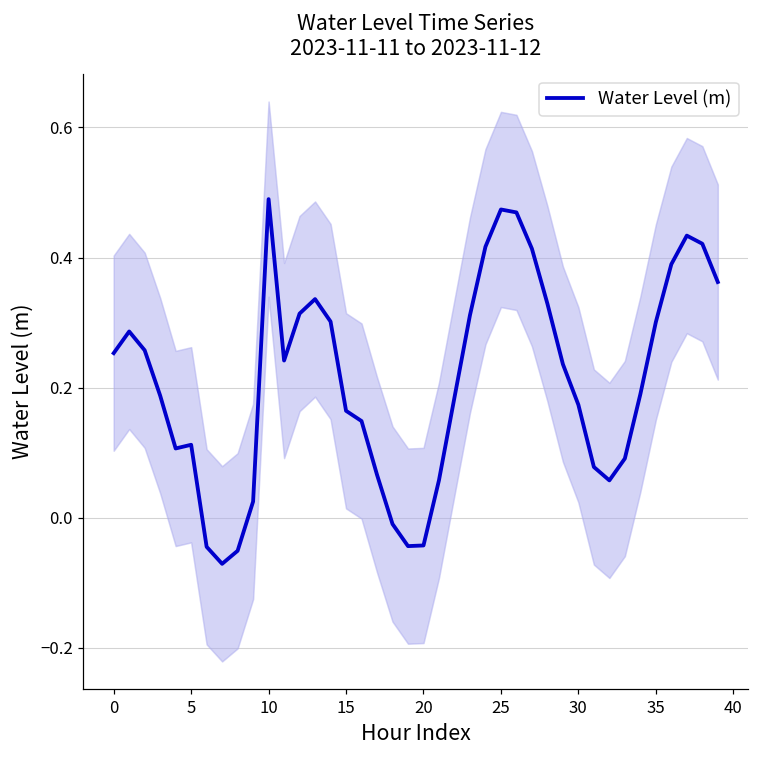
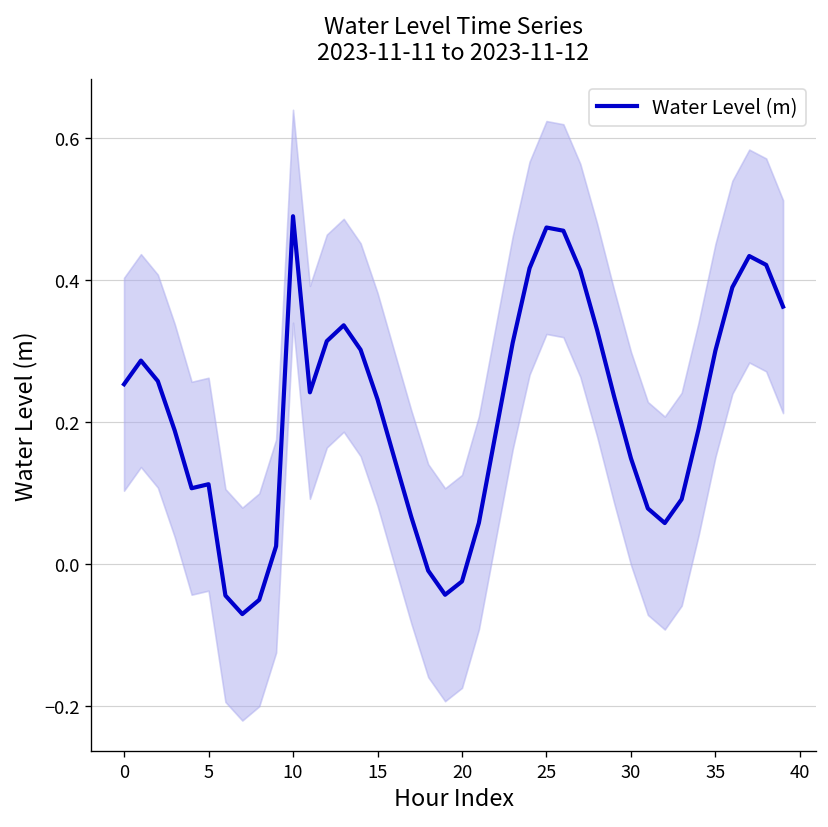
Water Level (m), 15: 0.16 -> 0.23
Water Level (m), 20: -0.04 -> -0.02
Water Level (m), 30: 0.17 -> 0.15
